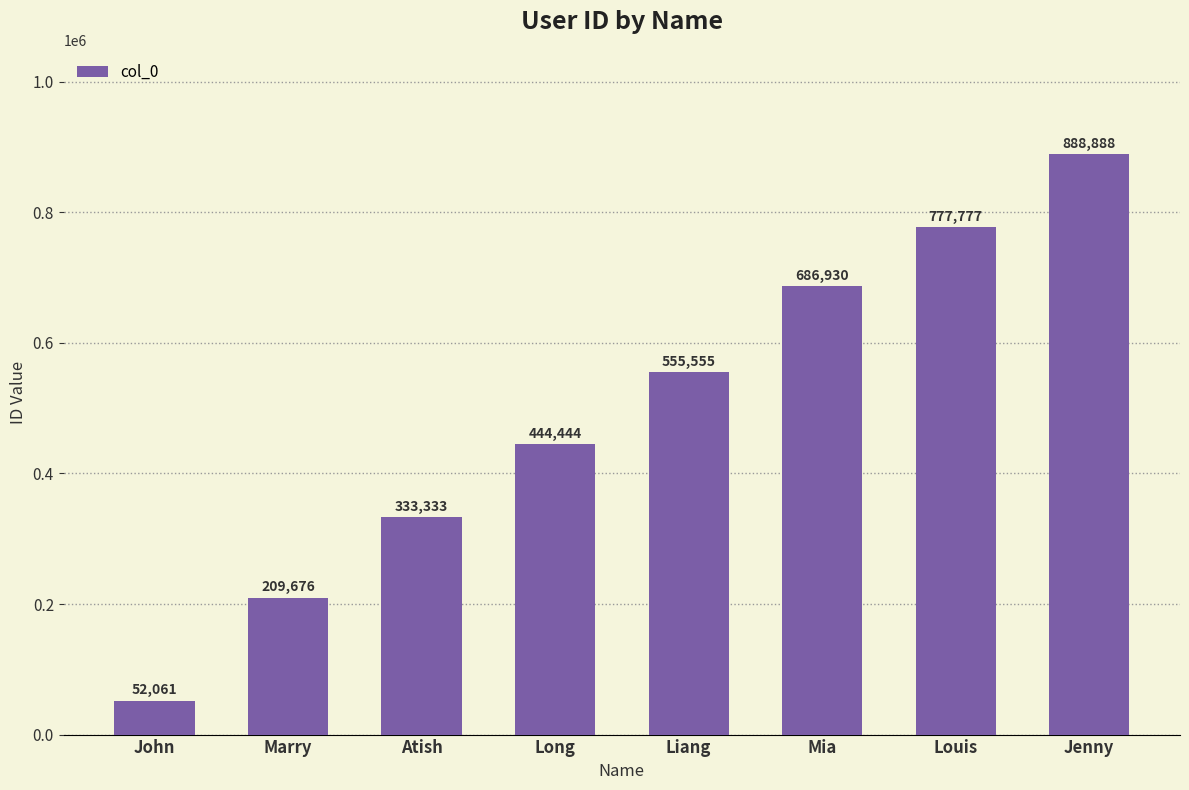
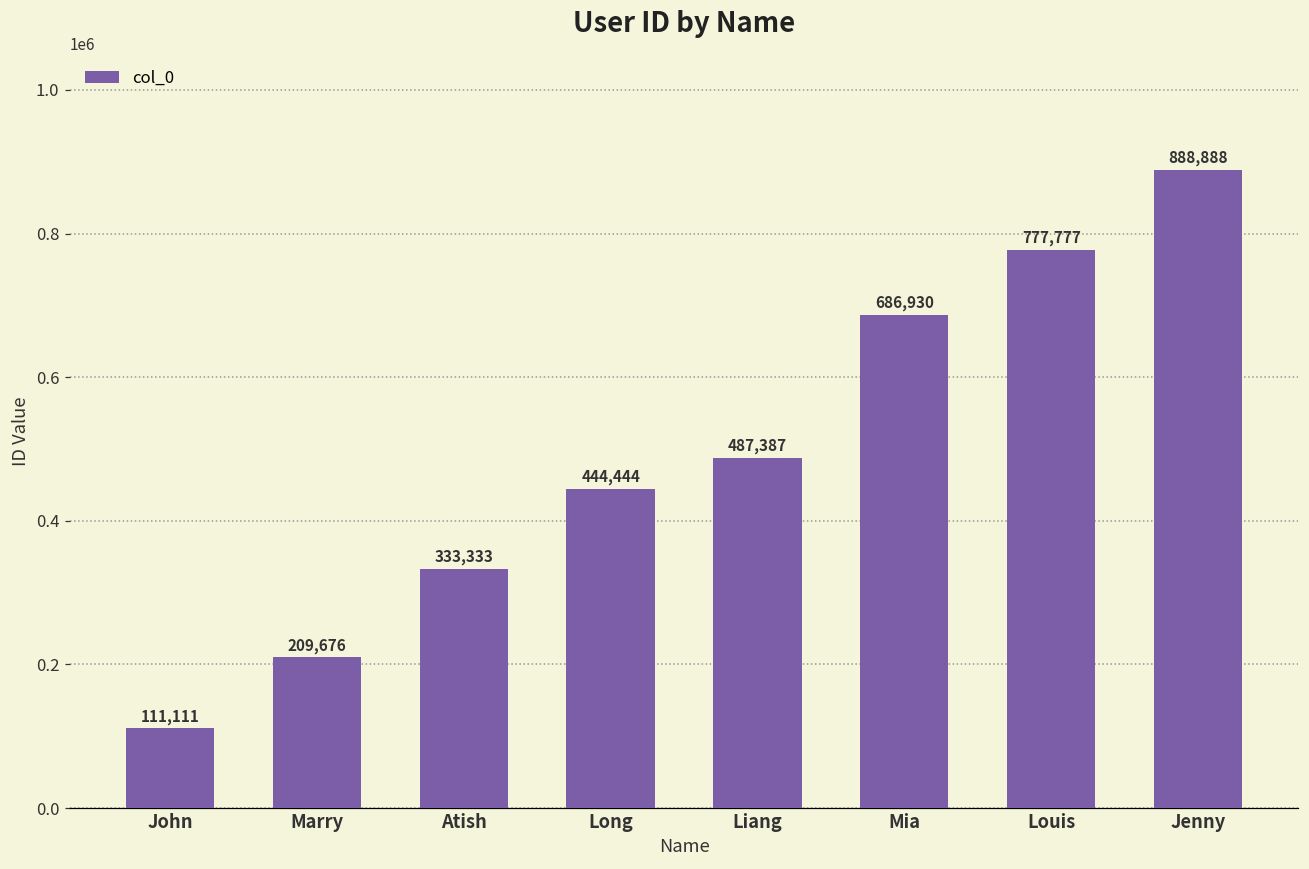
John: 52,061 -> 111,111
Liang: 555,555 -> 487,387
